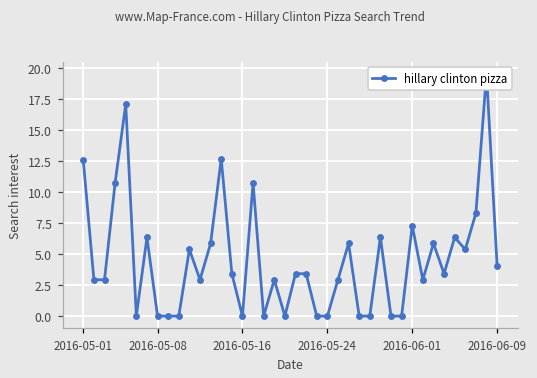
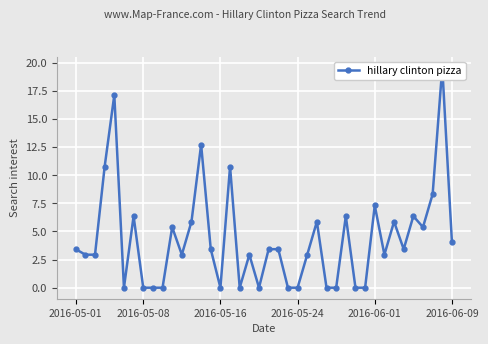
2016-05-01: 12.6 -> 3.4
